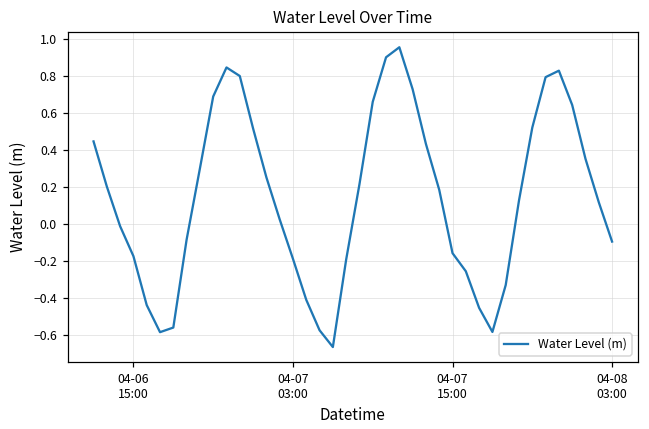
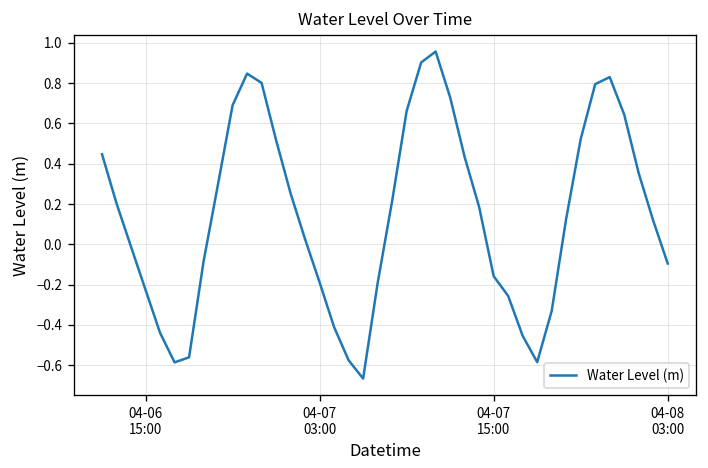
04-06 15:00: -0.17 -> -0.23
